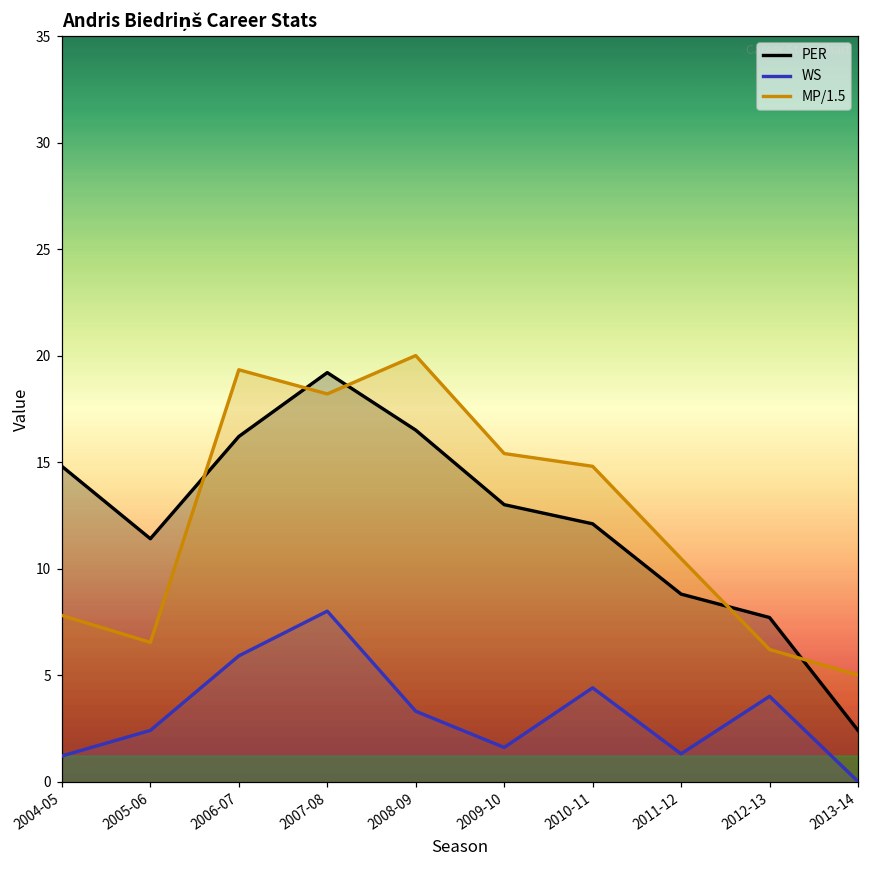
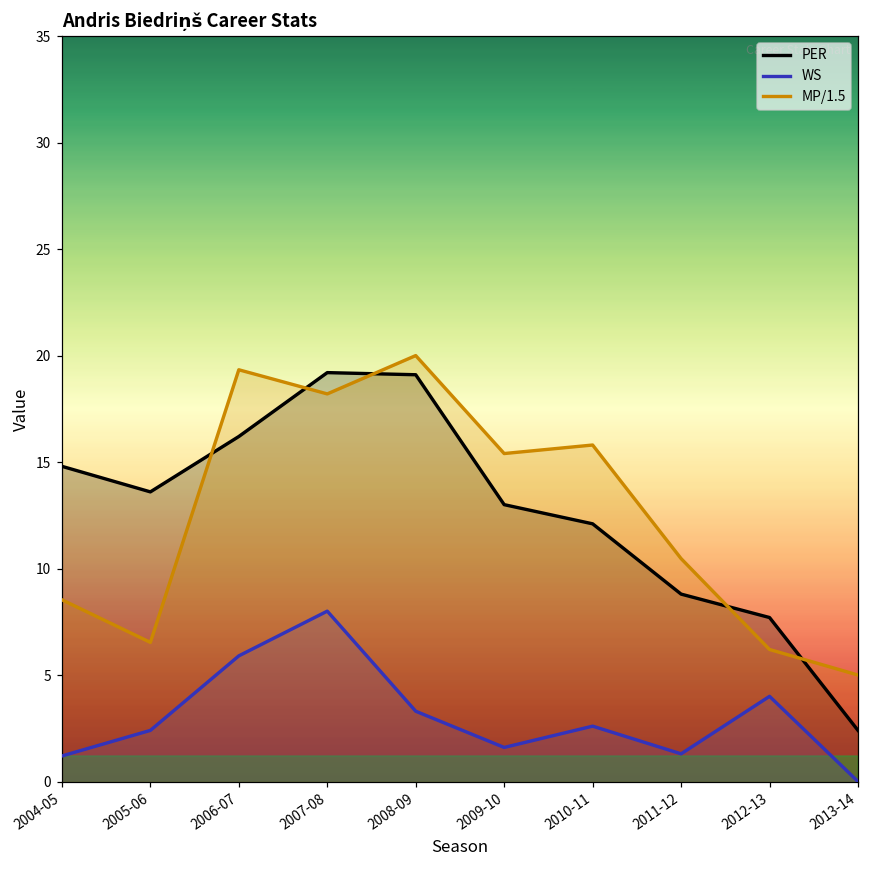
MP/1.5, 2004-05: 7.8 -> 8.5
PER, 2005-06: 11.4 -> 13.6
PER, 2008-09: 16.5 -> 19.1
WS, 2010-11: 4.4 -> 2.6
MP/1.5, 2010-11: 14.8 -> 15.8
